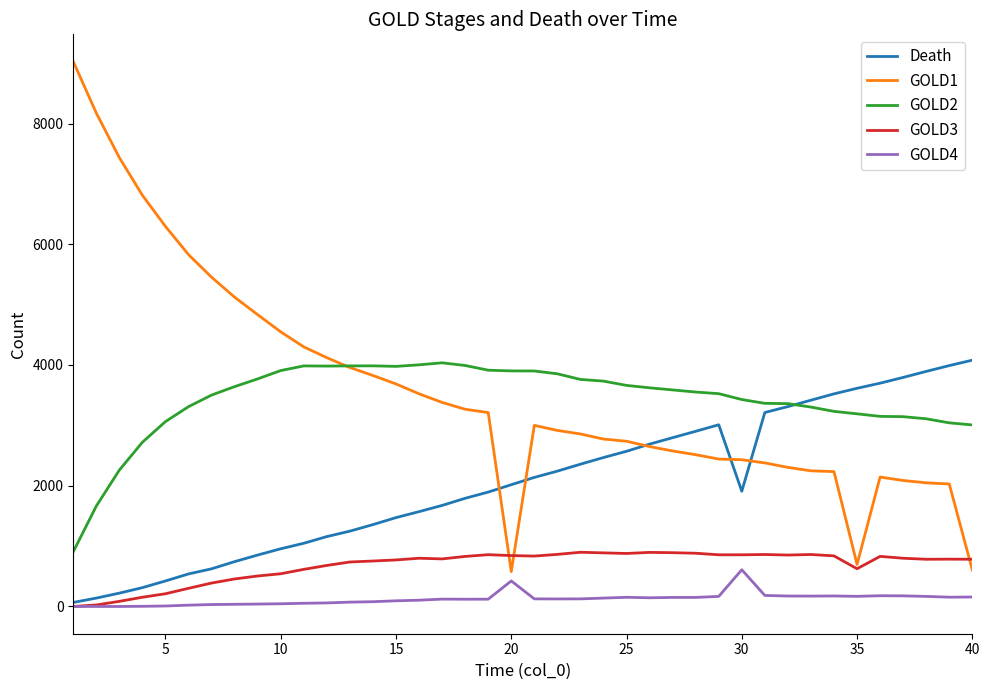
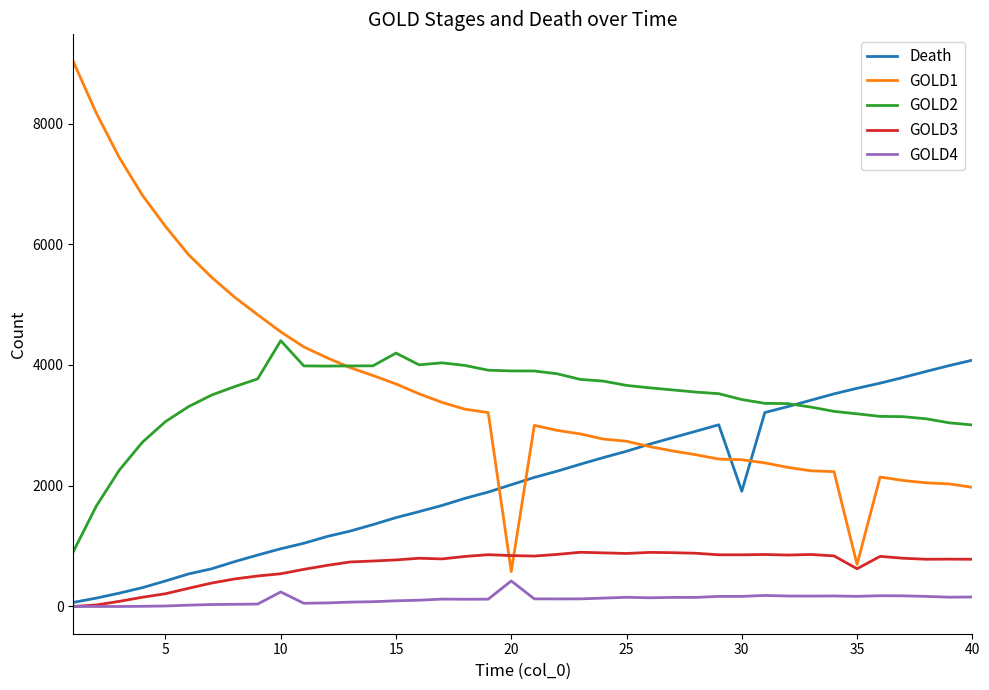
GOLD2, 10: 3900 -> 4400
GOLD4, 10: 0 -> 200
GOLD2, 15: 4000 -> 4200
GOLD4, 30: 600 -> 200
GOLD1, 40: 600 -> 2000
